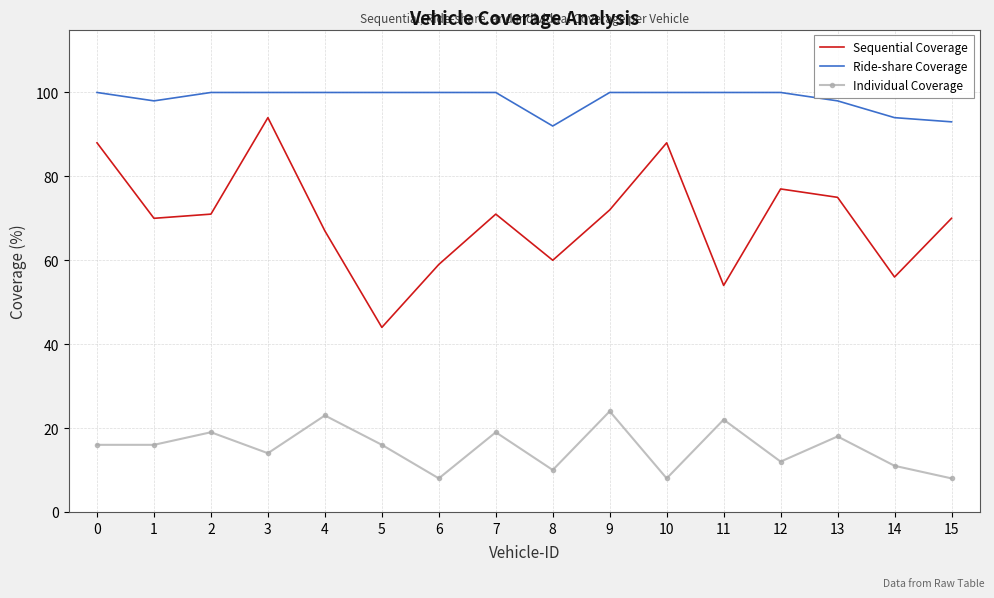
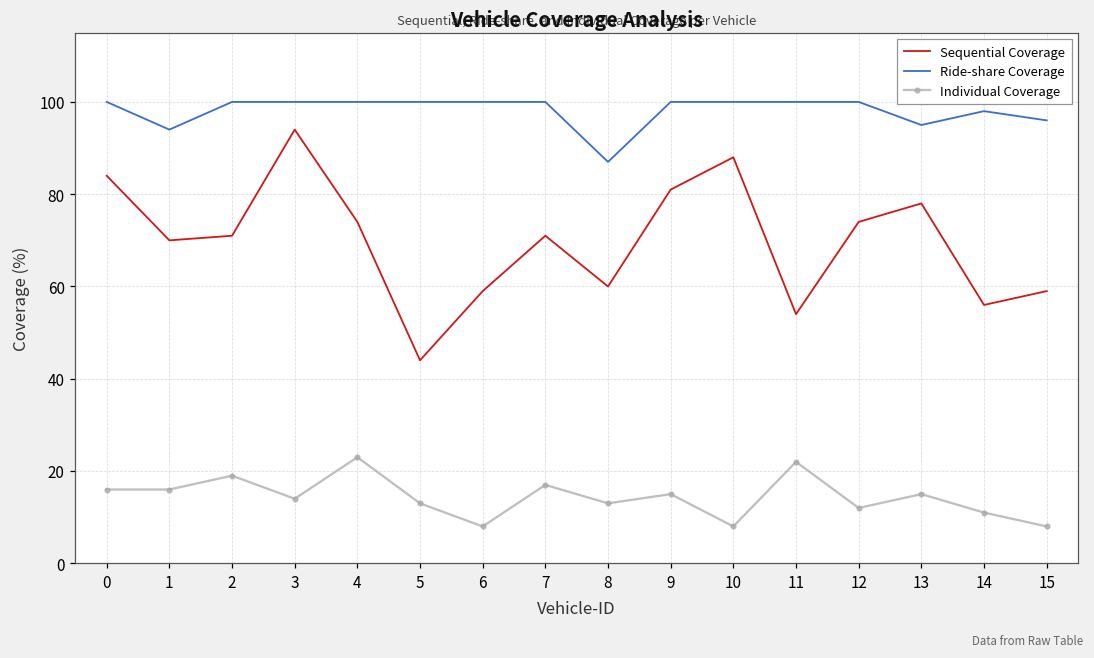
Sequential Coverage, 0: 88 -> 84
Ride-share Coverage, 1: 98 -> 94
Sequential Coverage, 4: 67 -> 74
Individual Coverage, 5: 16 -> 13
Individual Coverage, 7: 19 -> 17
Ride-share Coverage, 8: 92 -> 87
Individual Coverage, 8: 10 -> 13
Sequential Coverage, 9: 72 -> 81
Individual Coverage, 9: 24 -> 15
Sequential Coverage, 12: 77 -> 74
Sequential Coverage, 13: 75 -> 78
Ride-share Coverage, 13: 98 -> 95
Individual Coverage, 13: 18 -> 15
Ride-share Coverage, 14: 94 -> 98
Sequential Coverage, 15: 70 -> 59
Ride-share Coverage, 15: 93 -> 96
